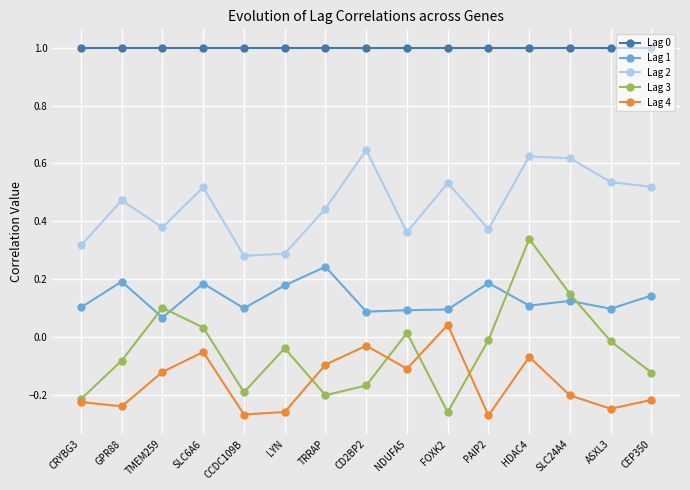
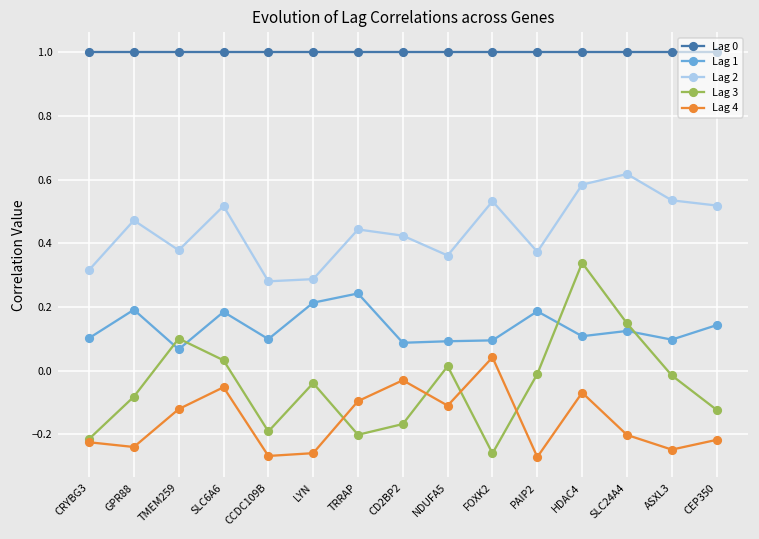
Lag 1, LYN: 0.18 -> 0.21
Lag 2, CD2BP2: 0.65 -> 0.42
Lag 2, HDAC4: 0.62 -> 0.58
